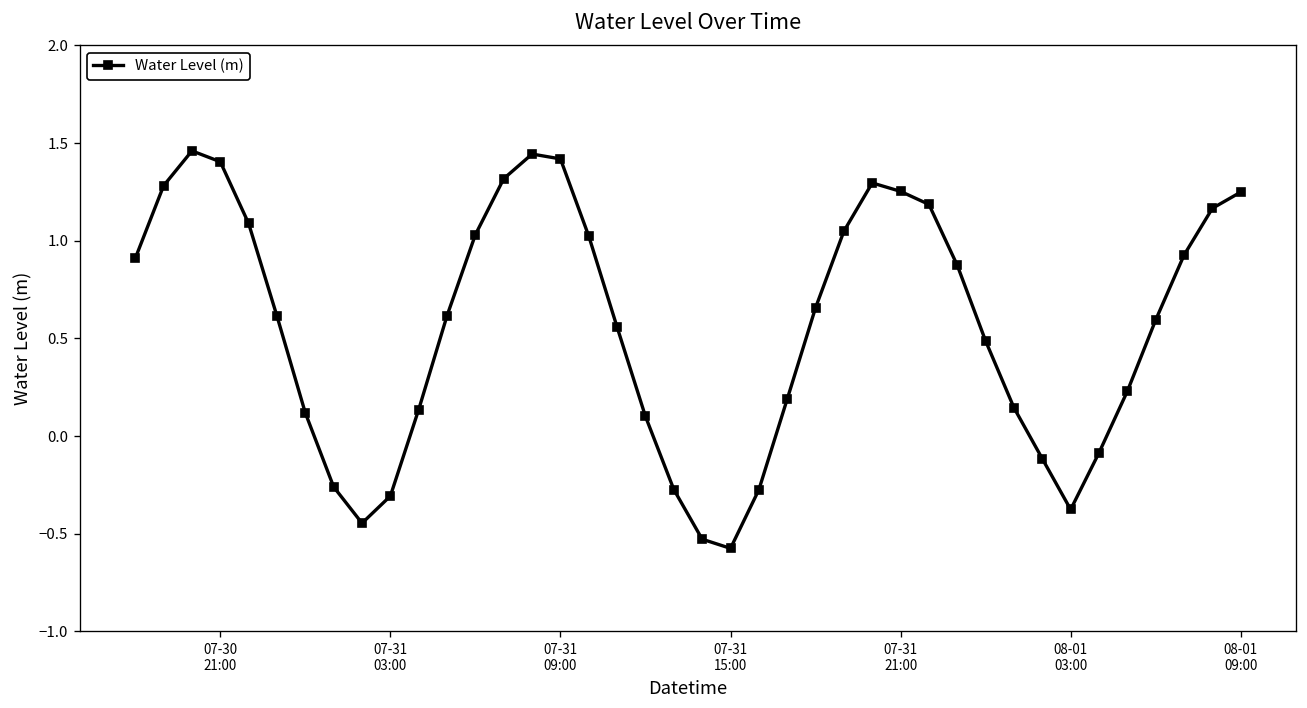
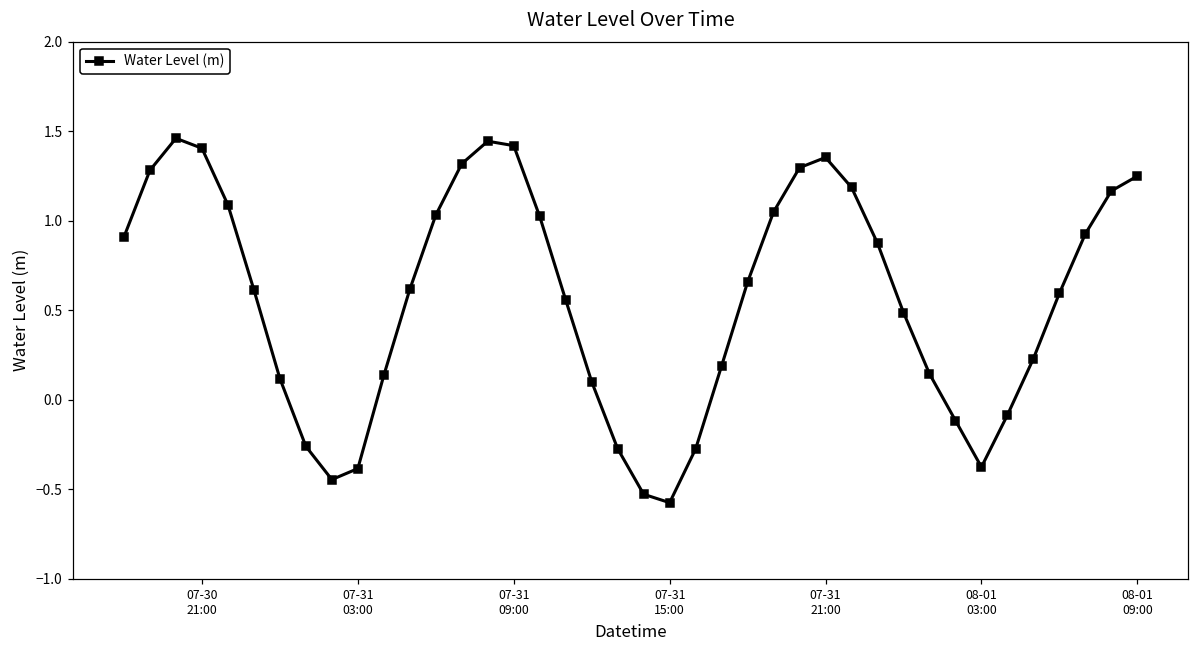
07-31 03:00: -0.31 -> -0.38
07-31 21:00: 1.25 -> 1.35
